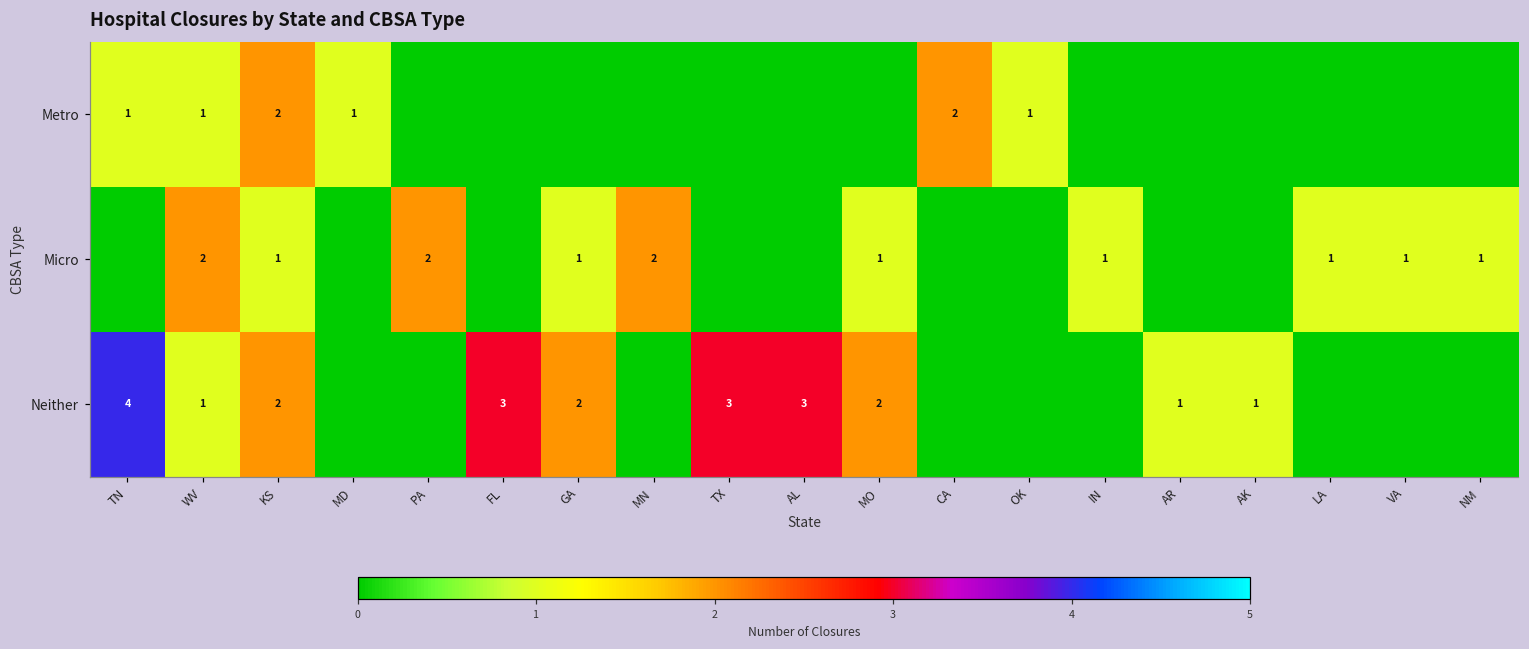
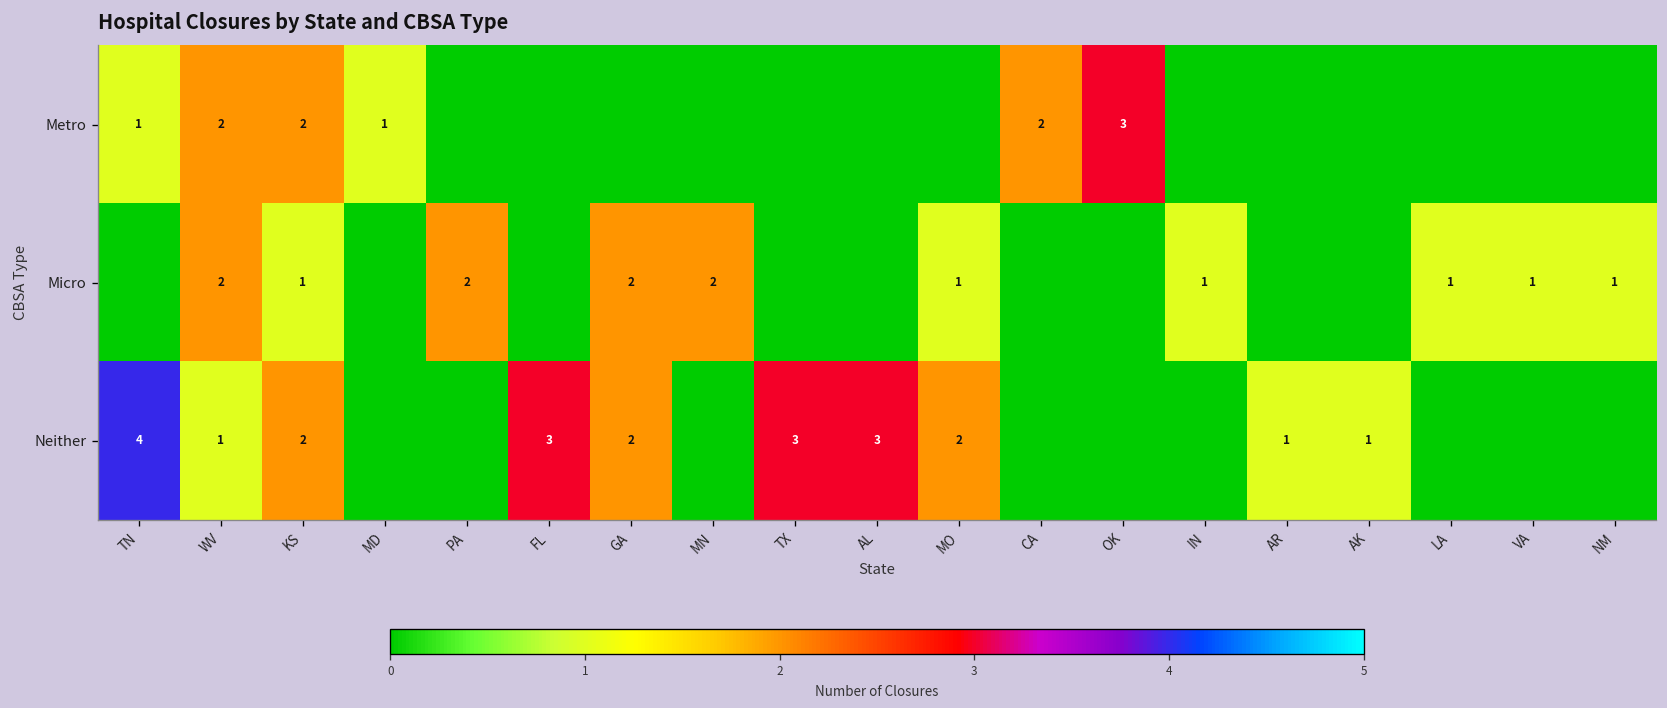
Metro, WV: 1 -> 2
Metro, OK: 1 -> 3
Micro, GA: 1 -> 2
